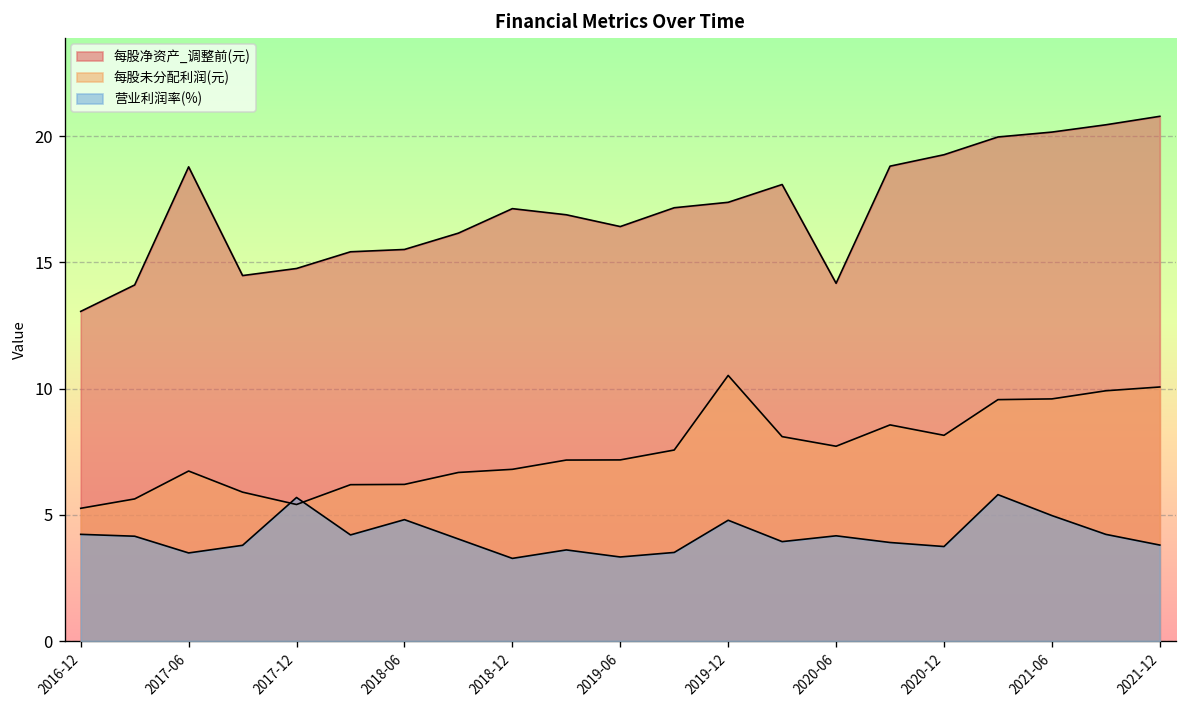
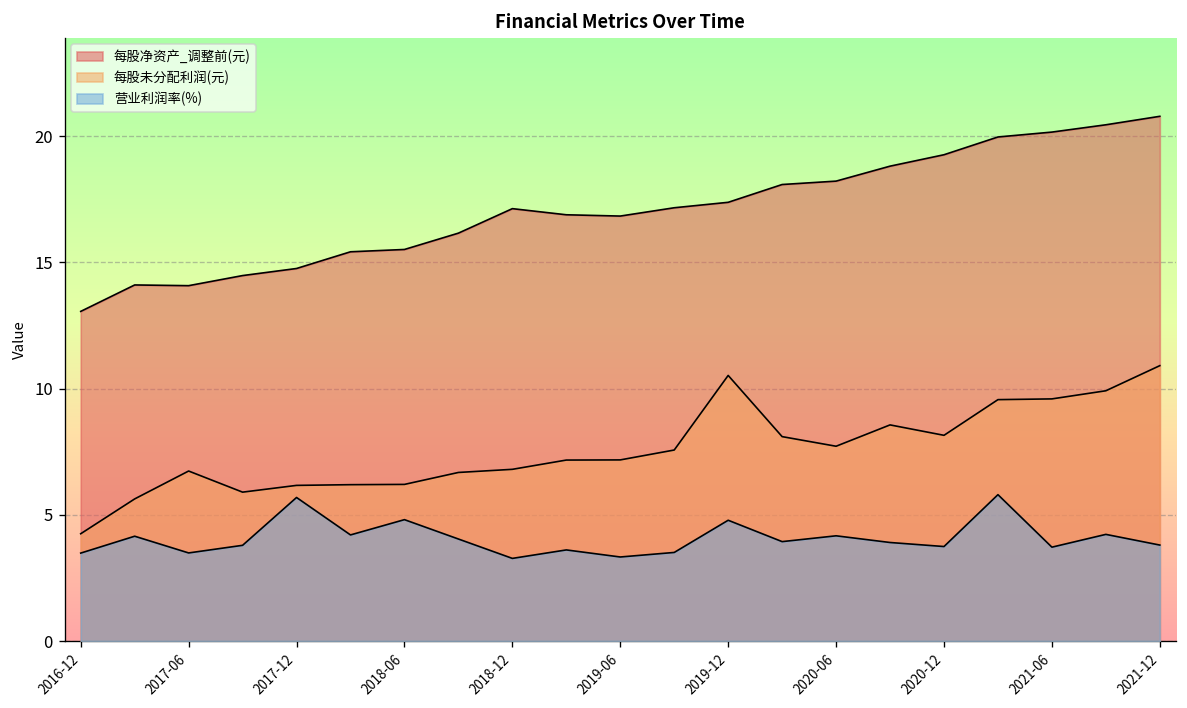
每股未分配利润(元), 2016-12: 5.3 -> 4.3
营业利润率(%), 2016-12: 4.2 -> 3.5
每股净资产_调整前(元), 2017-06: 18.8 -> 14.1
每股未分配利润(元), 2017-12: 5.4 -> 6.2
每股净资产_调整前(元), 2019-06: 16.4 -> 16.8
每股净资产_调整前(元), 2020-06: 14.2 -> 18.2
营业利润率(%), 2021-06: 5.0 -> 3.7
每股未分配利润(元), 2021-12: 10.1 -> 10.9
